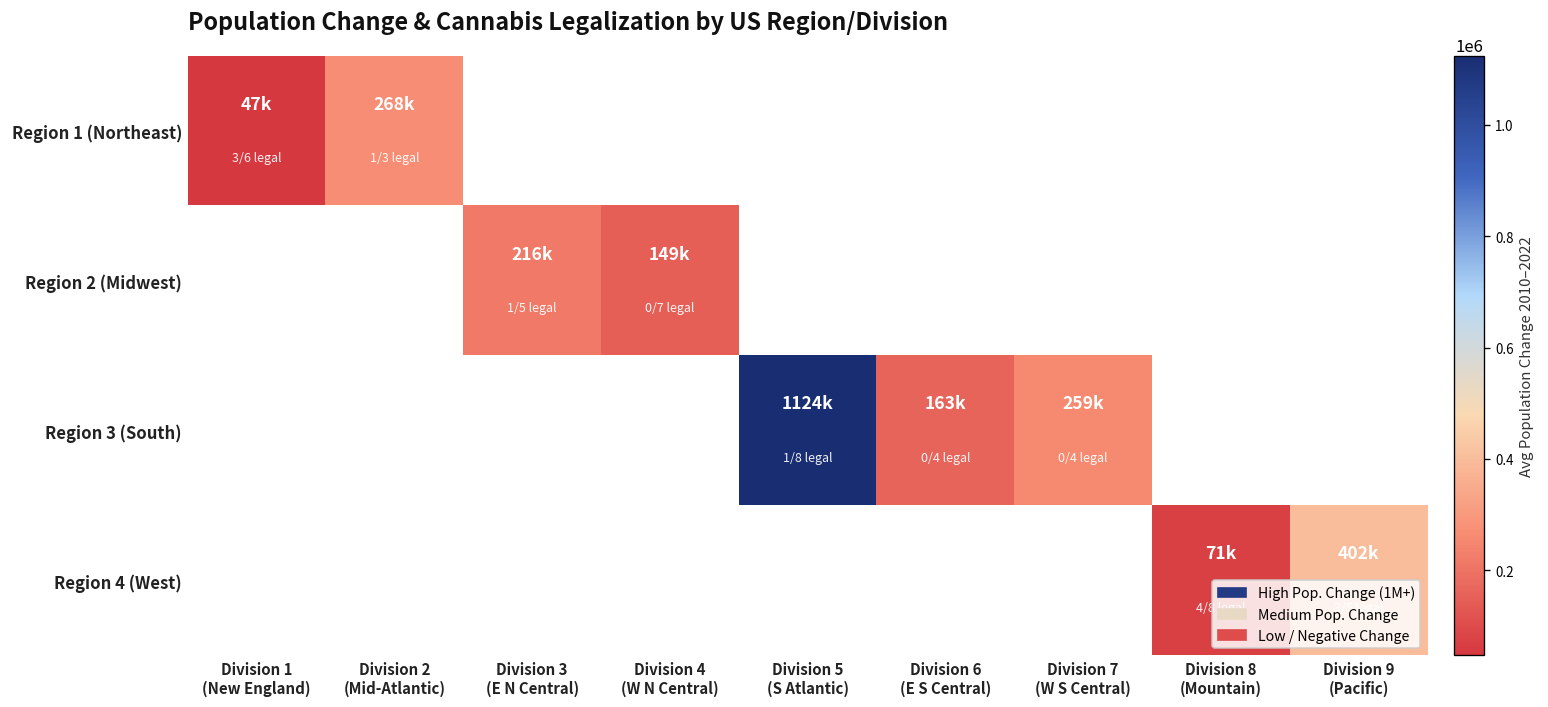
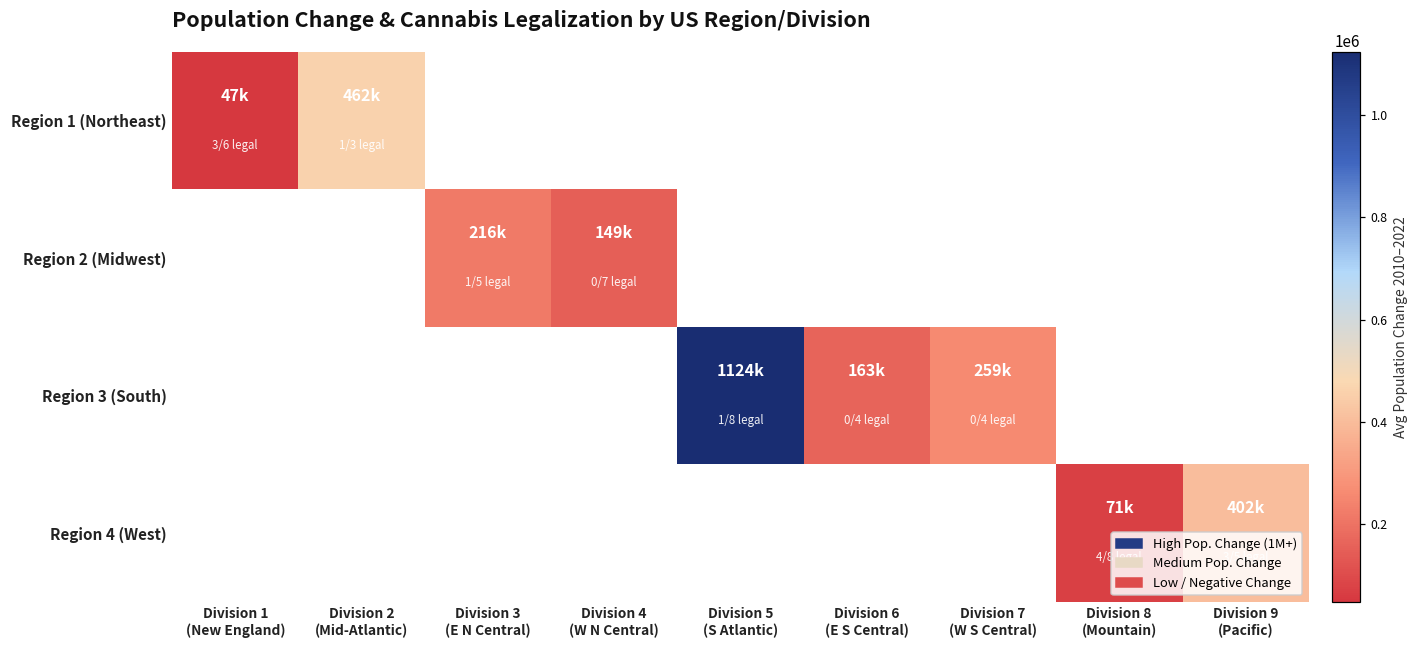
Region 1 (Northeast), Division 2 (Mid-Atlantic): 268k -> 462k
